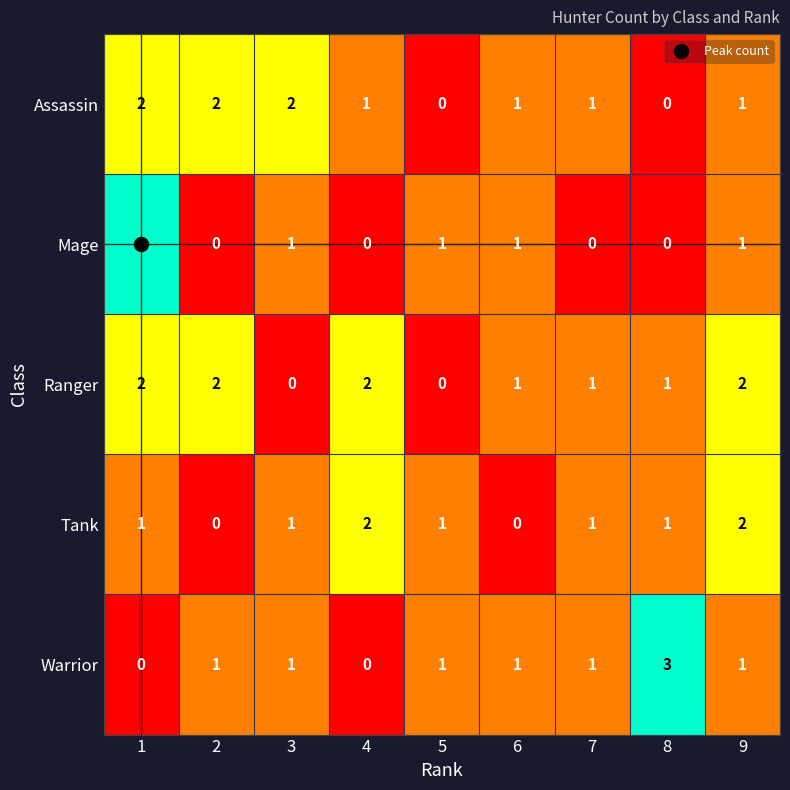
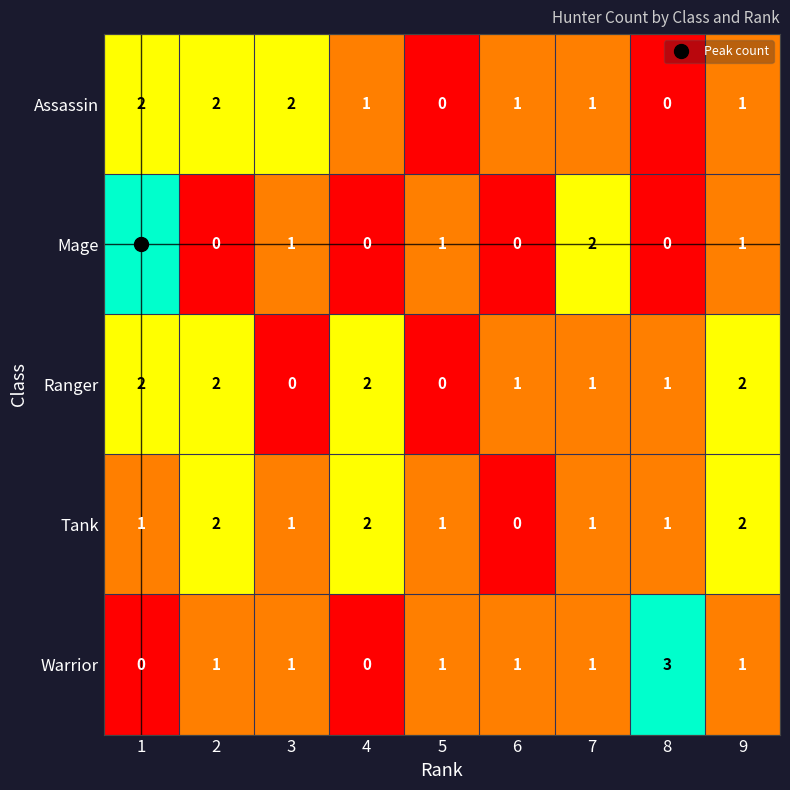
Mage, 6: 1 -> 0
Mage, 7: 0 -> 2
Tank, 2: 0 -> 2
